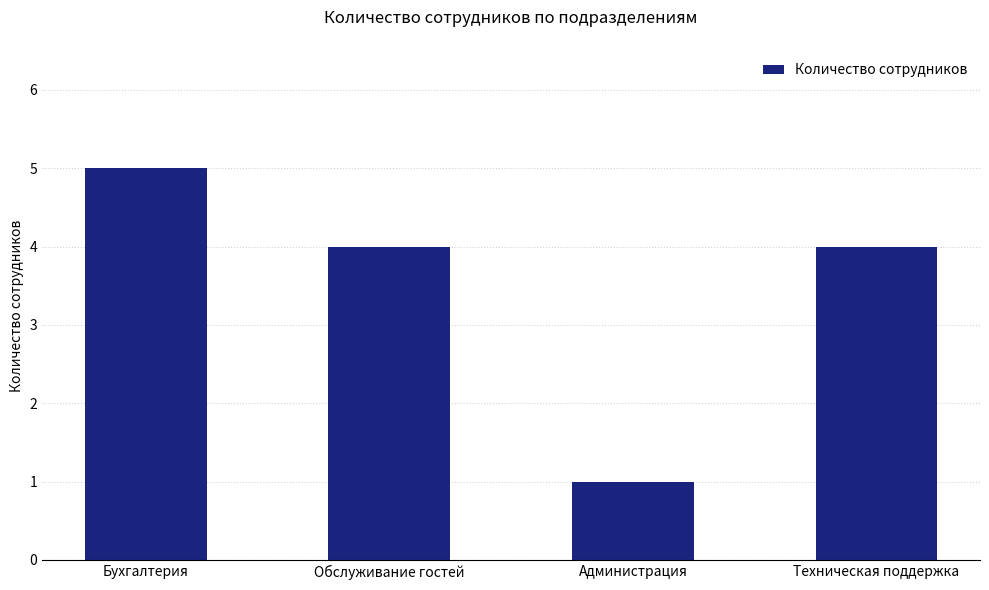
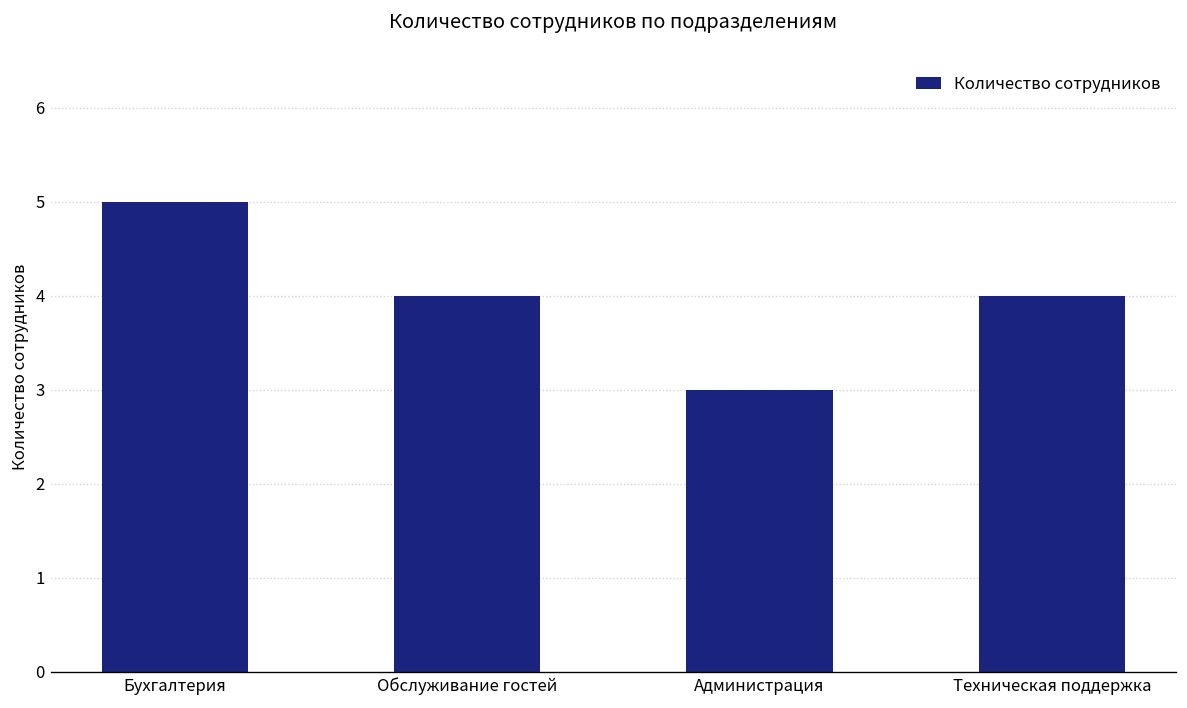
Администрация: 1 -> 3
